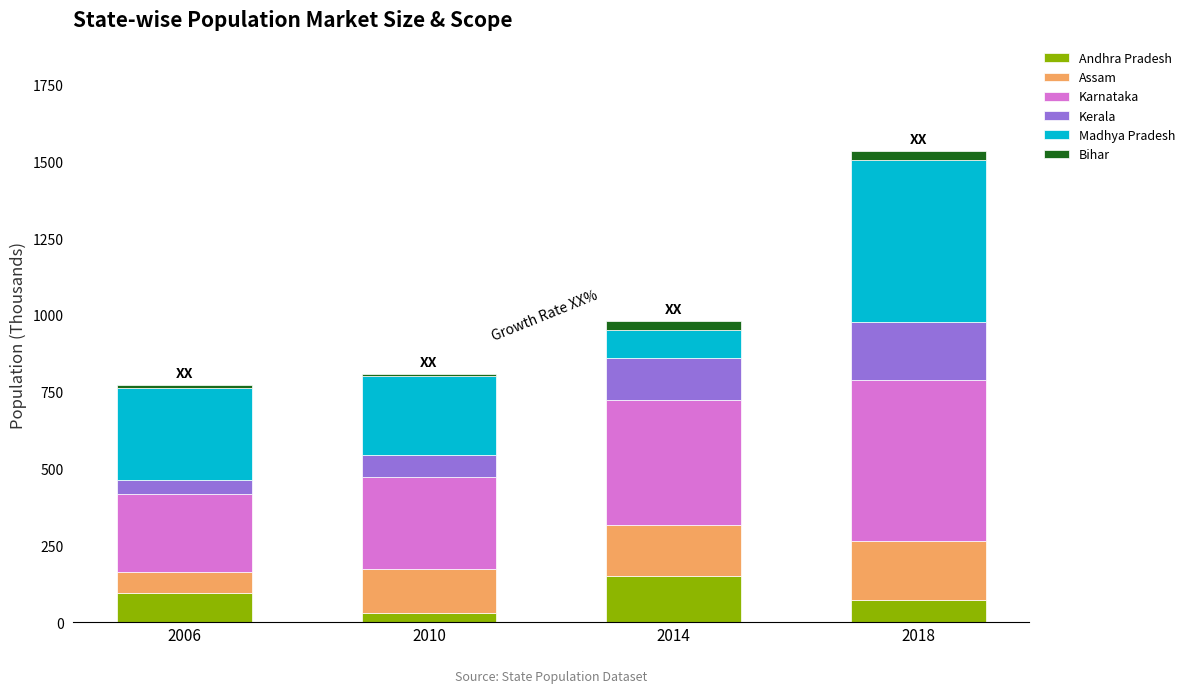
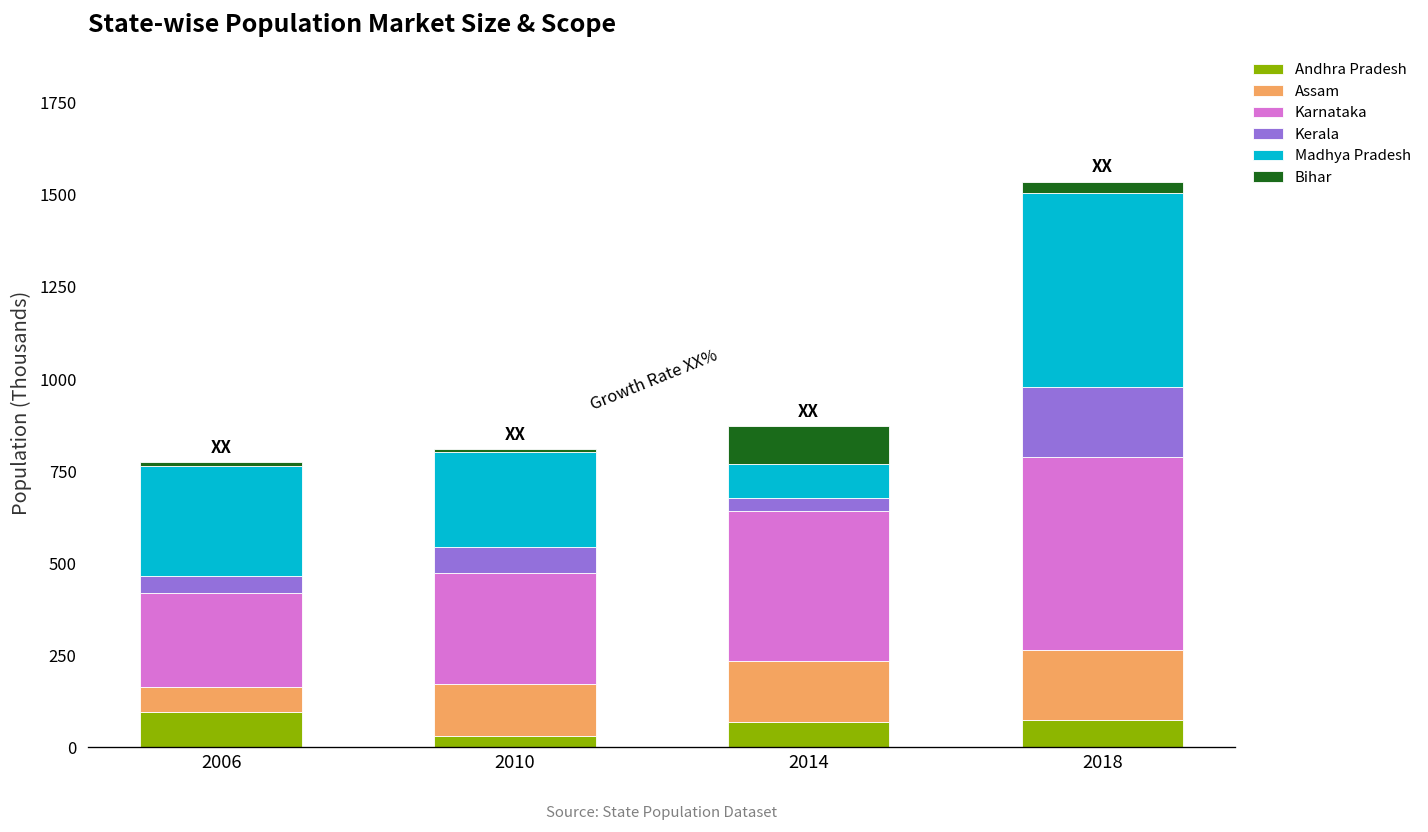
Andhra Pradesh, 2014: 150 -> 70
Kerala, 2014: 140 -> 40
Bihar, 2014: 30 -> 100
